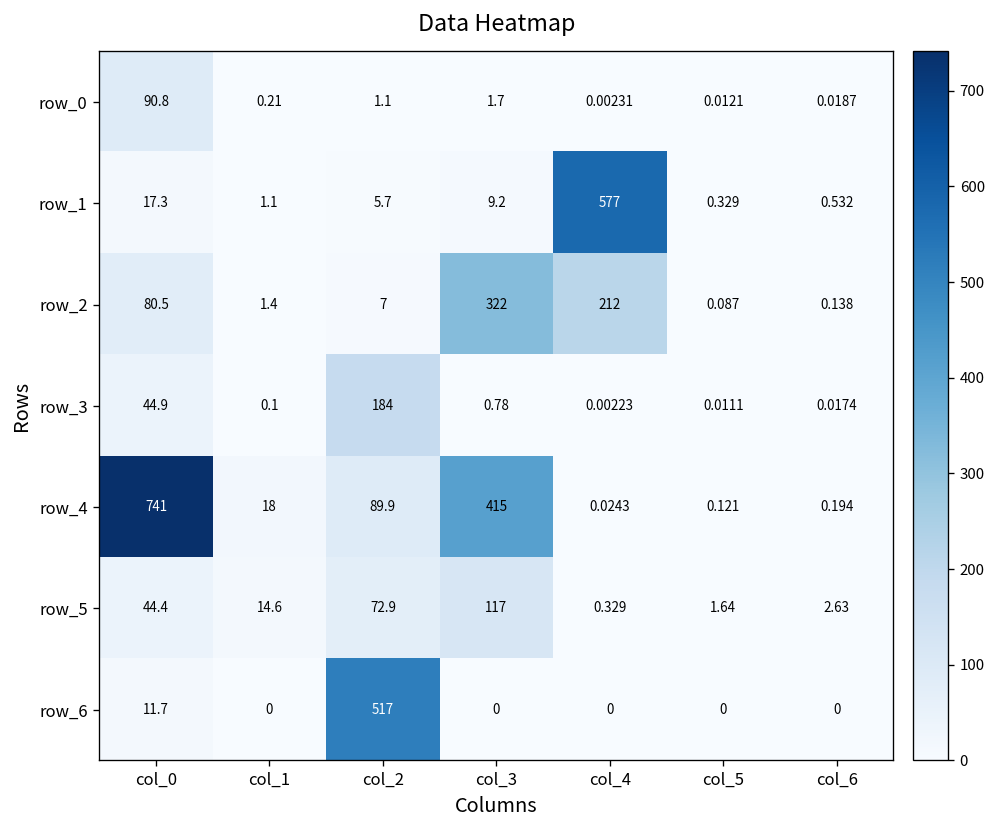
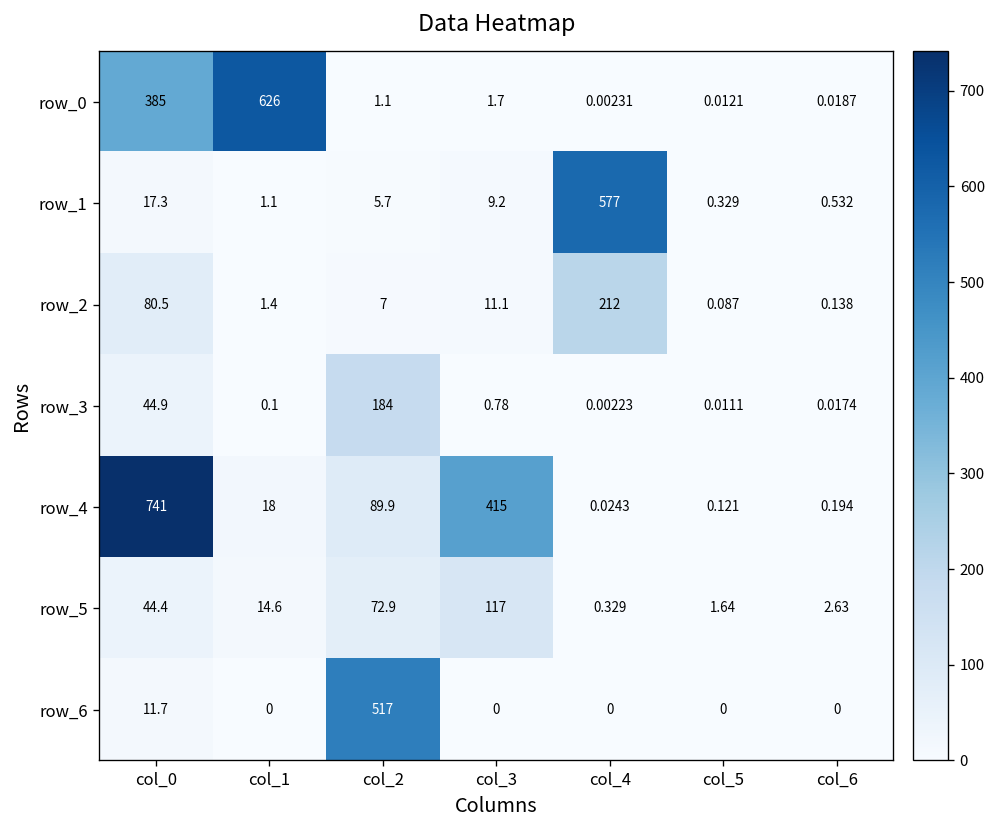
row_0, col_0: 90.8 -> 385
row_0, col_1: 0.21 -> 626
row_2, col_3: 322 -> 11.1
